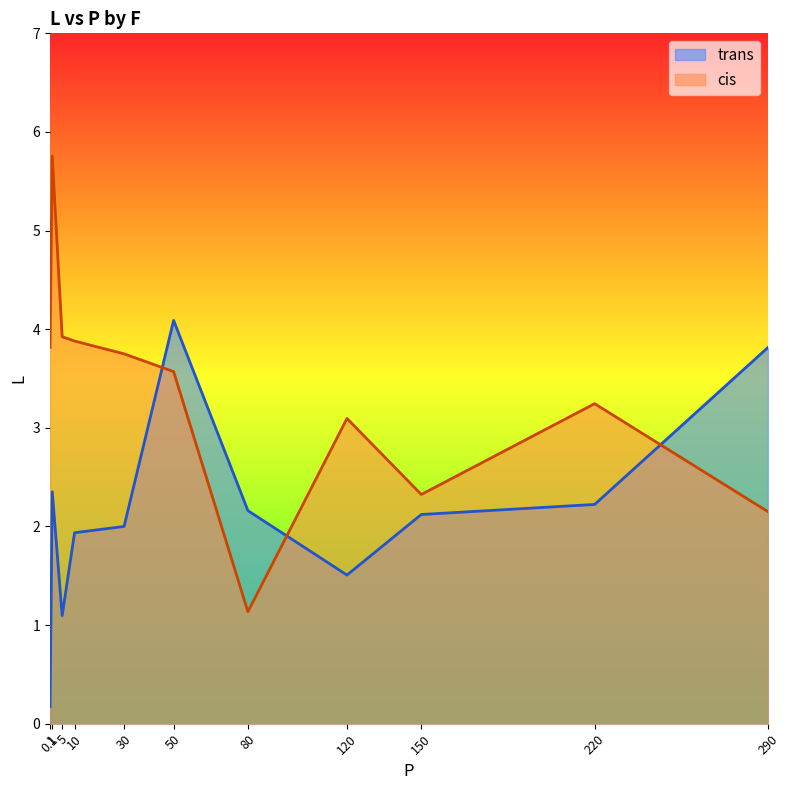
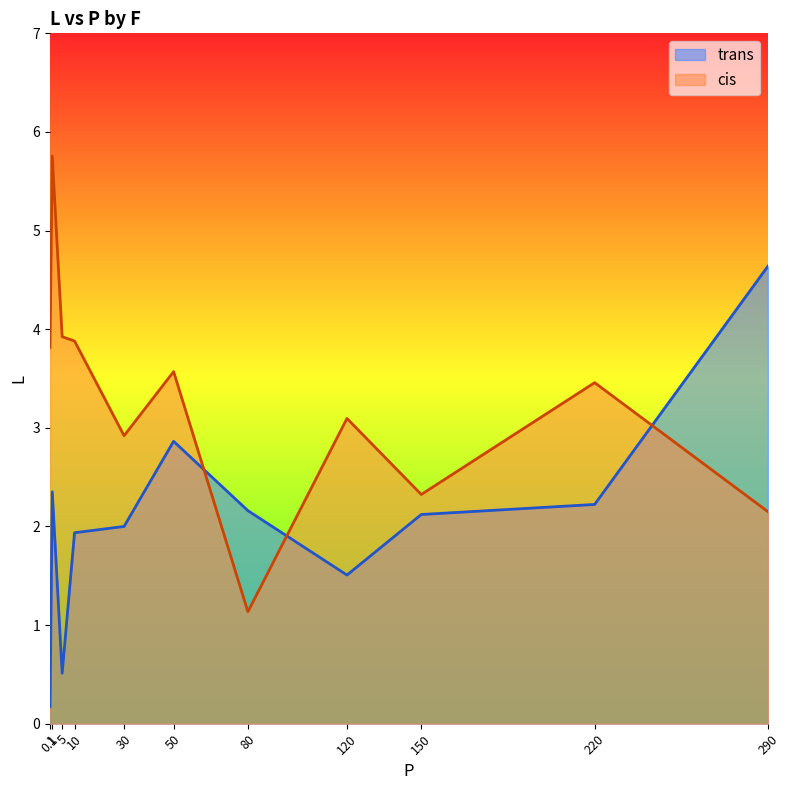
trans, 5: 1.1 -> 0.5
cis, 30: 3.8 -> 2.9
trans, 50: 4.1 -> 2.9
cis, 220: 3.2 -> 3.5
trans, 290: 3.8 -> 4.6
